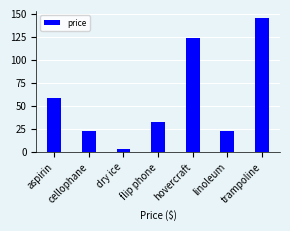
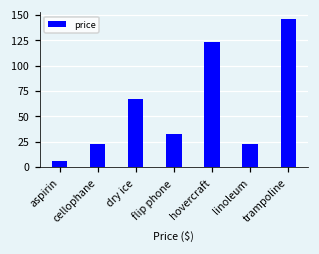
aspirin: 60 -> 10
dry ice: 0 -> 70
